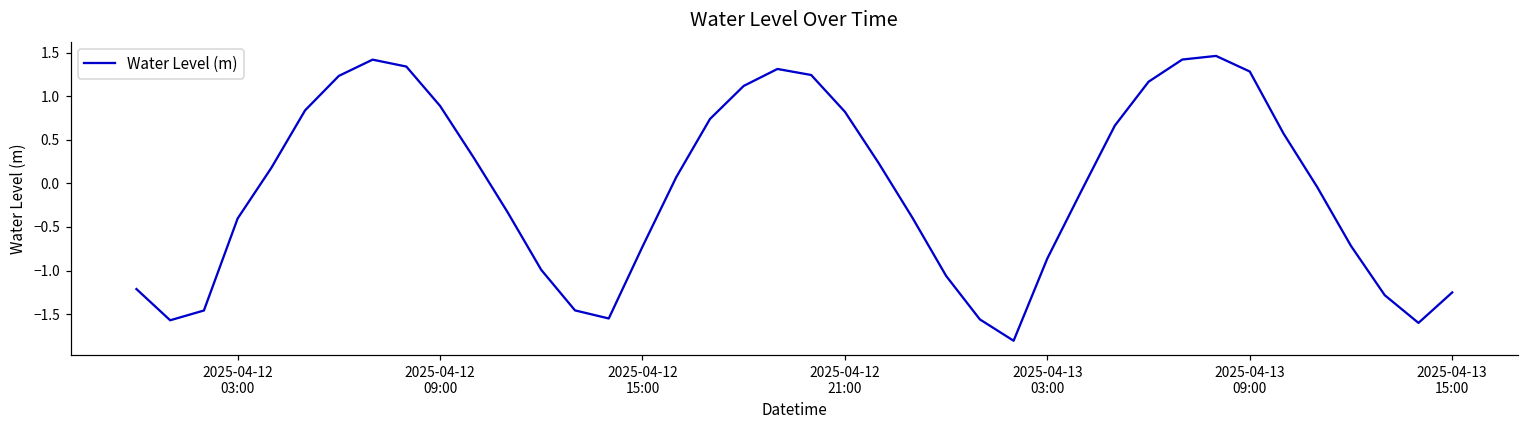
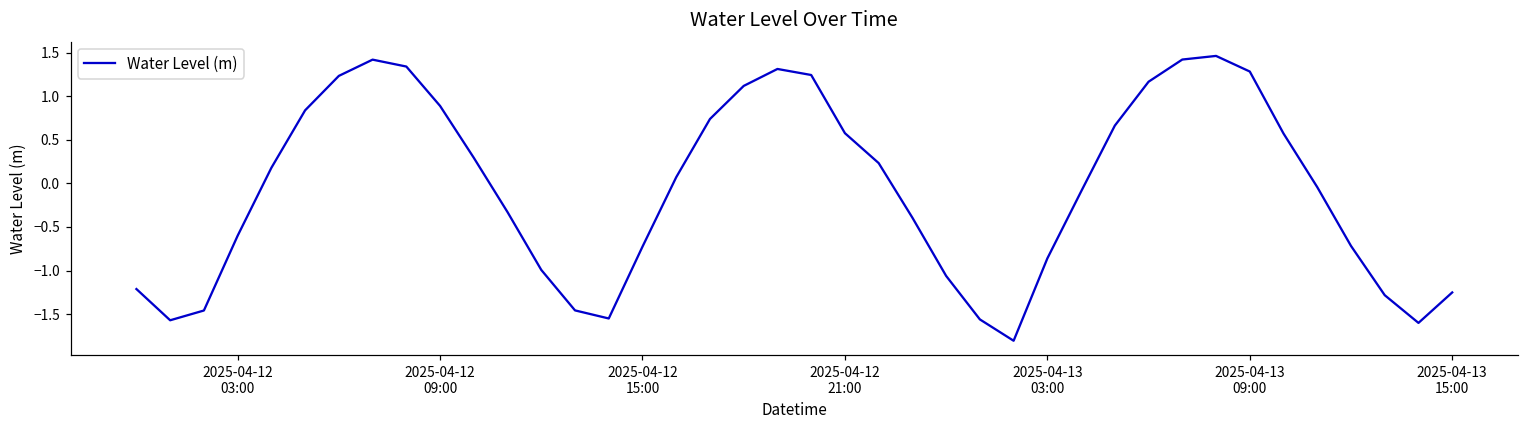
2025-04-12 03:00: -0.4 -> -0.6
2025-04-12 21:00: 0.8 -> 0.6
